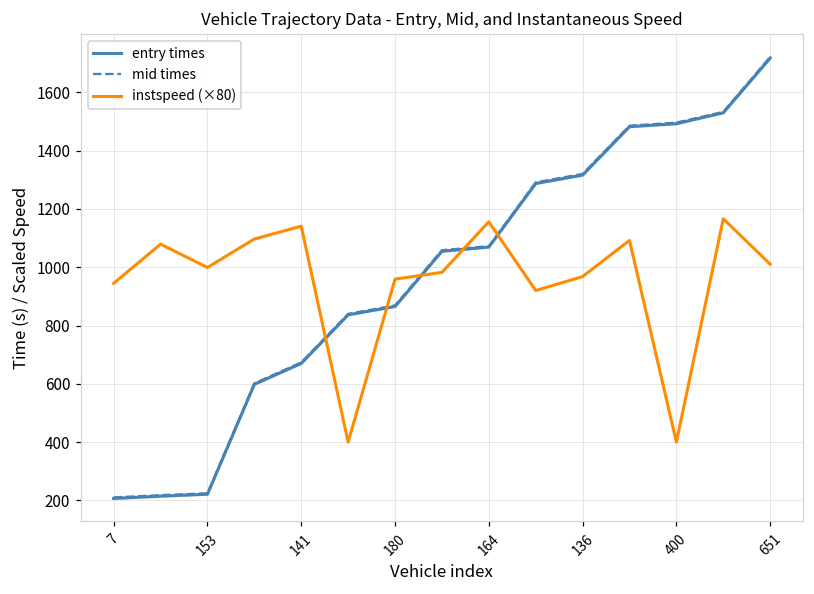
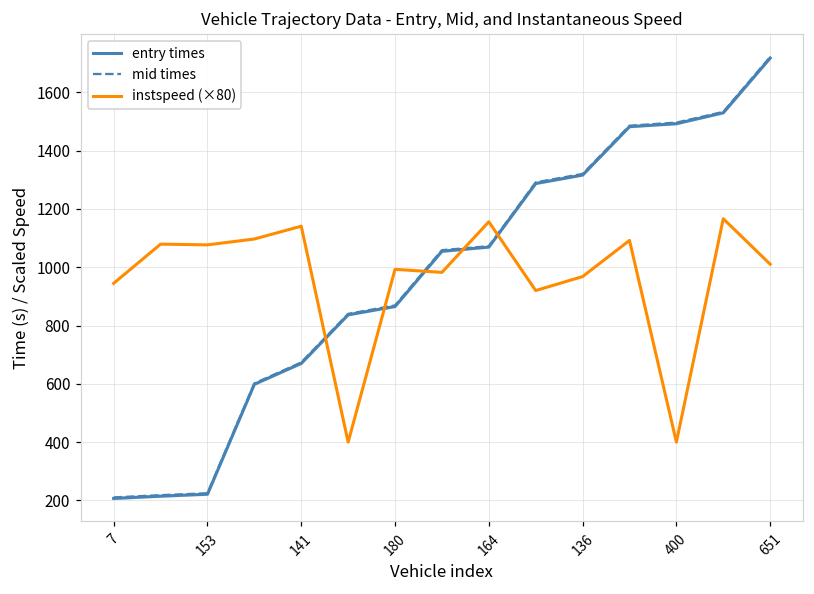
instspeed (×80), 153: 1000 -> 1080
instspeed (×80), 180: 960 -> 990
